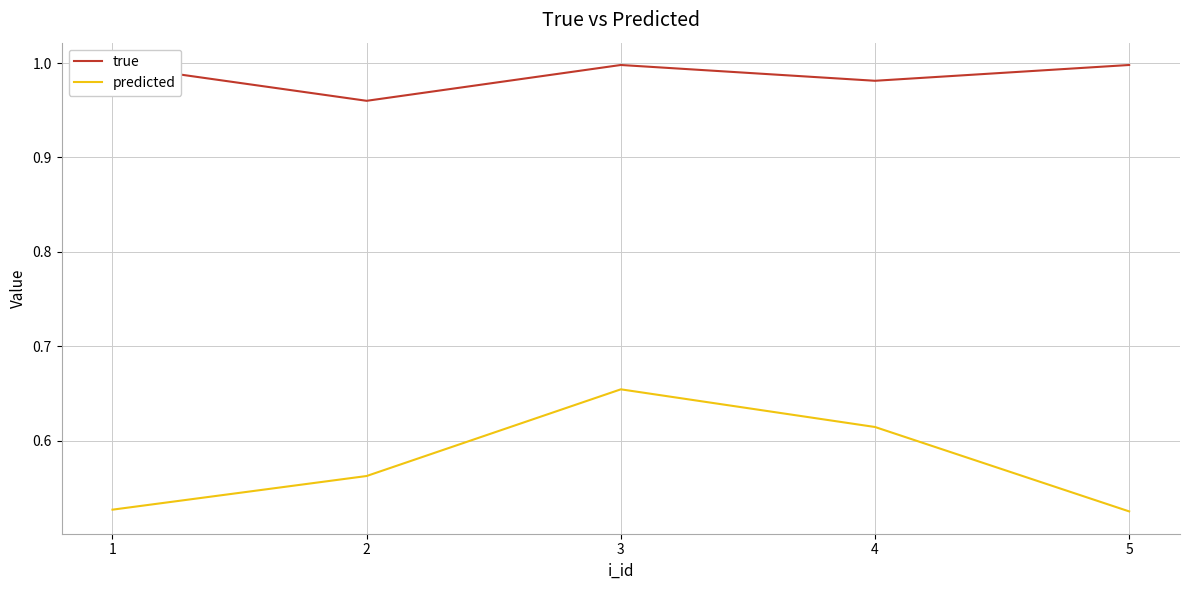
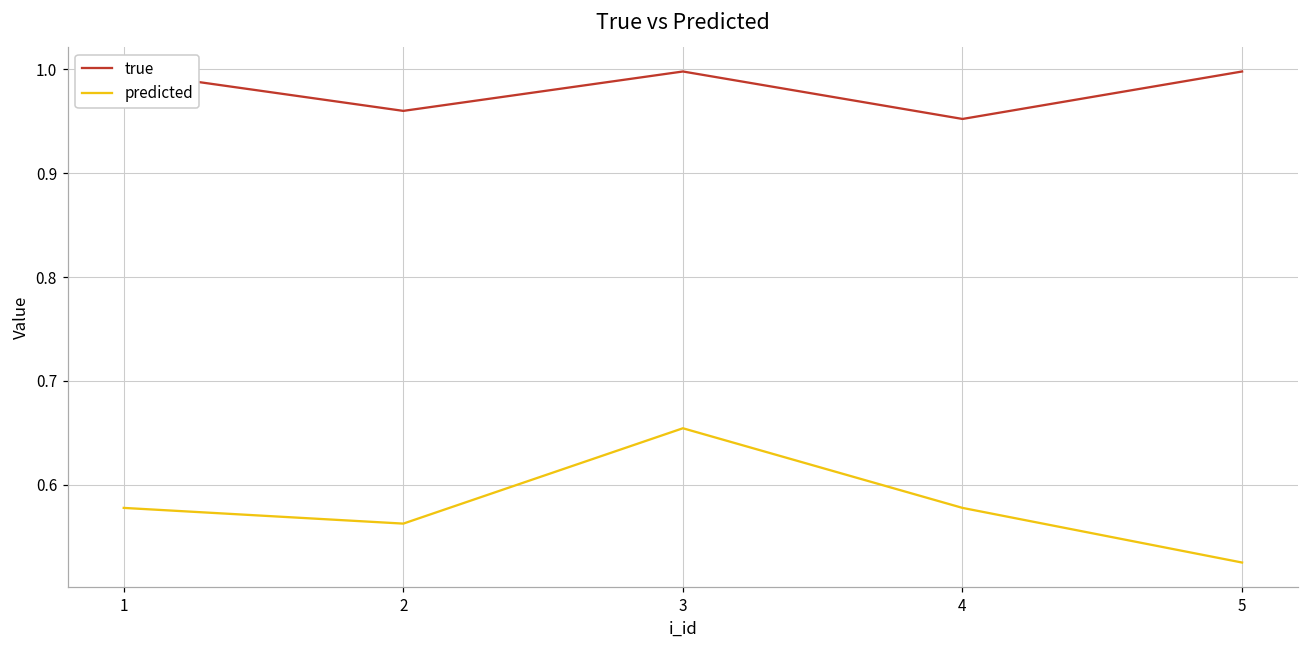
predicted, 1: 0.53 -> 0.58
true, 4: 0.98 -> 0.95
predicted, 4: 0.61 -> 0.58
